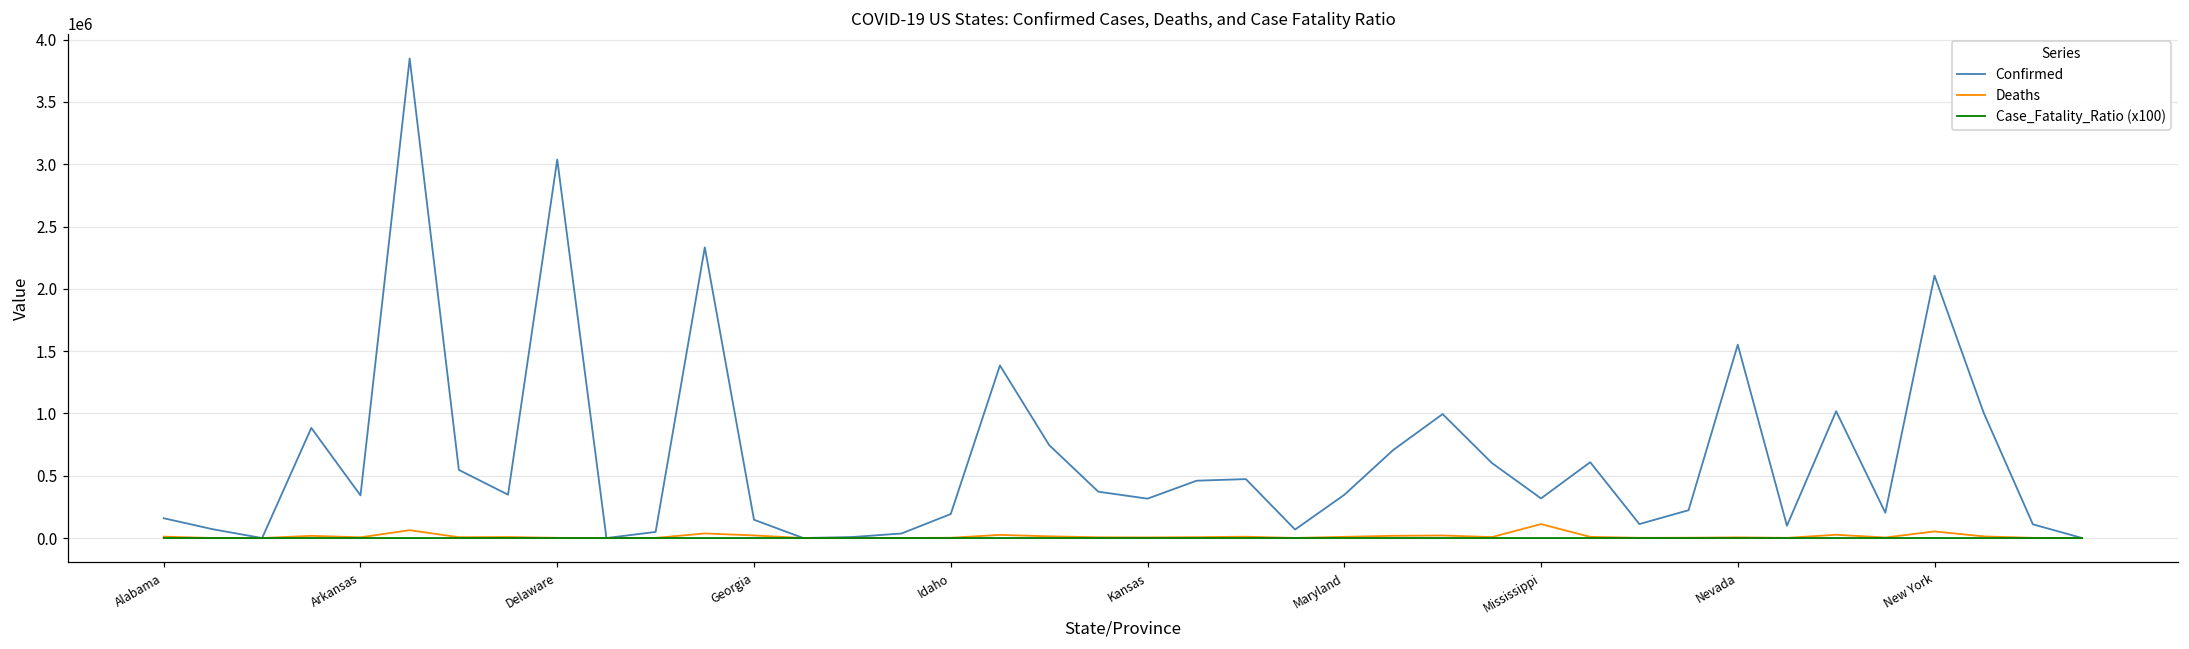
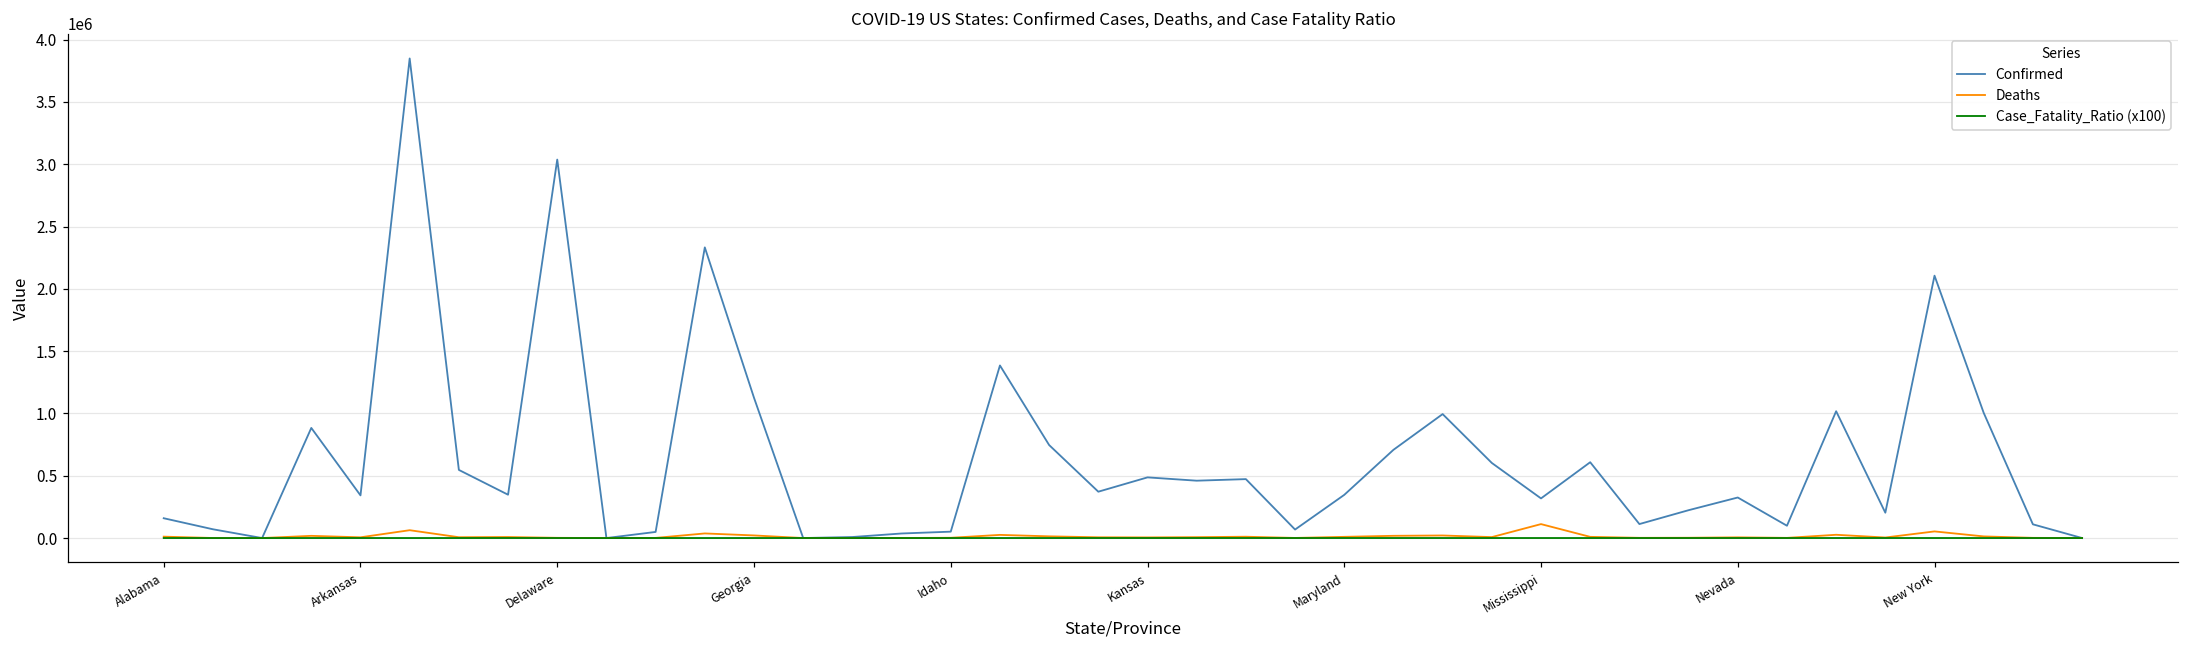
Confirmed, Georgia: 150000 -> 1130000
Confirmed, Idaho: 190000 -> 50000
Confirmed, Kansas: 320000 -> 490000
Confirmed, Nevada: 1550000 -> 330000
